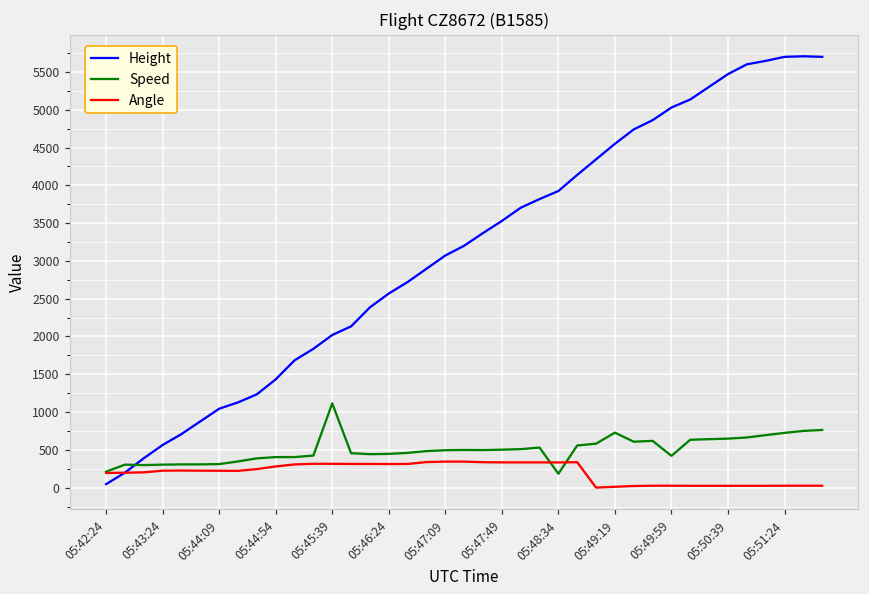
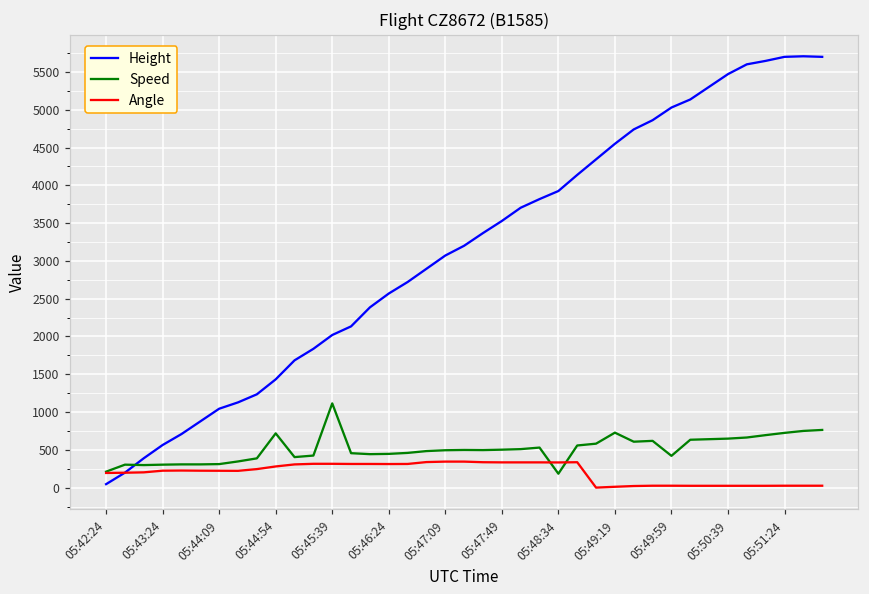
Speed, 05:44:54: 400 -> 700
